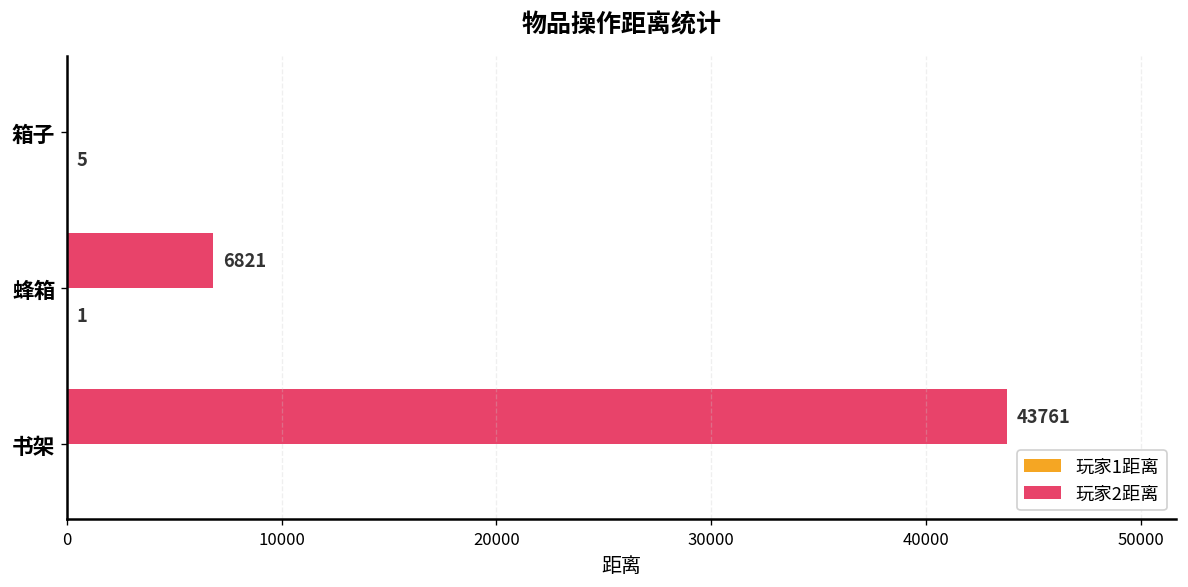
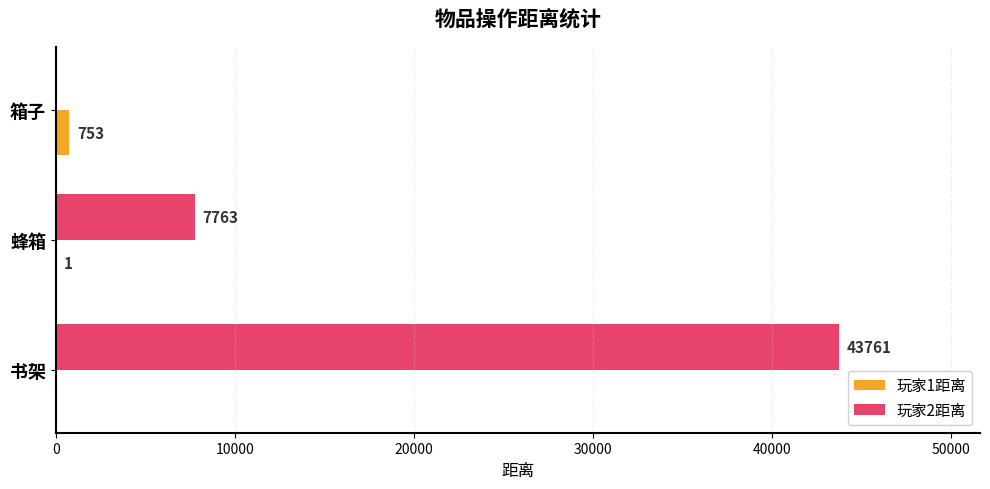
玩家1距离, 箱子: 5 -> 753
玩家2距离, 蜂箱: 6821 -> 7763
